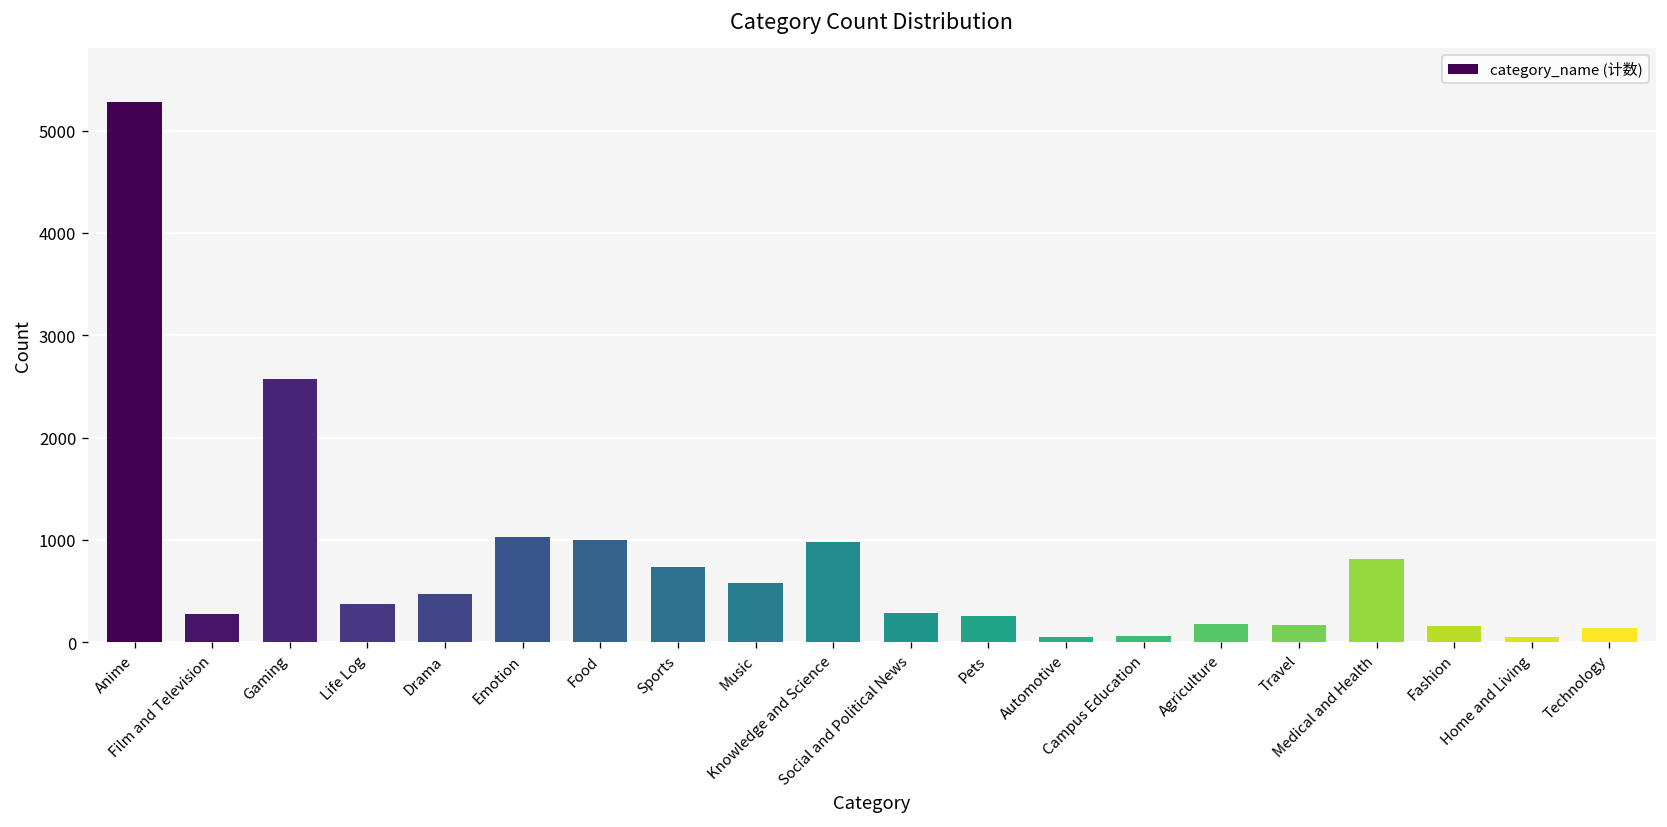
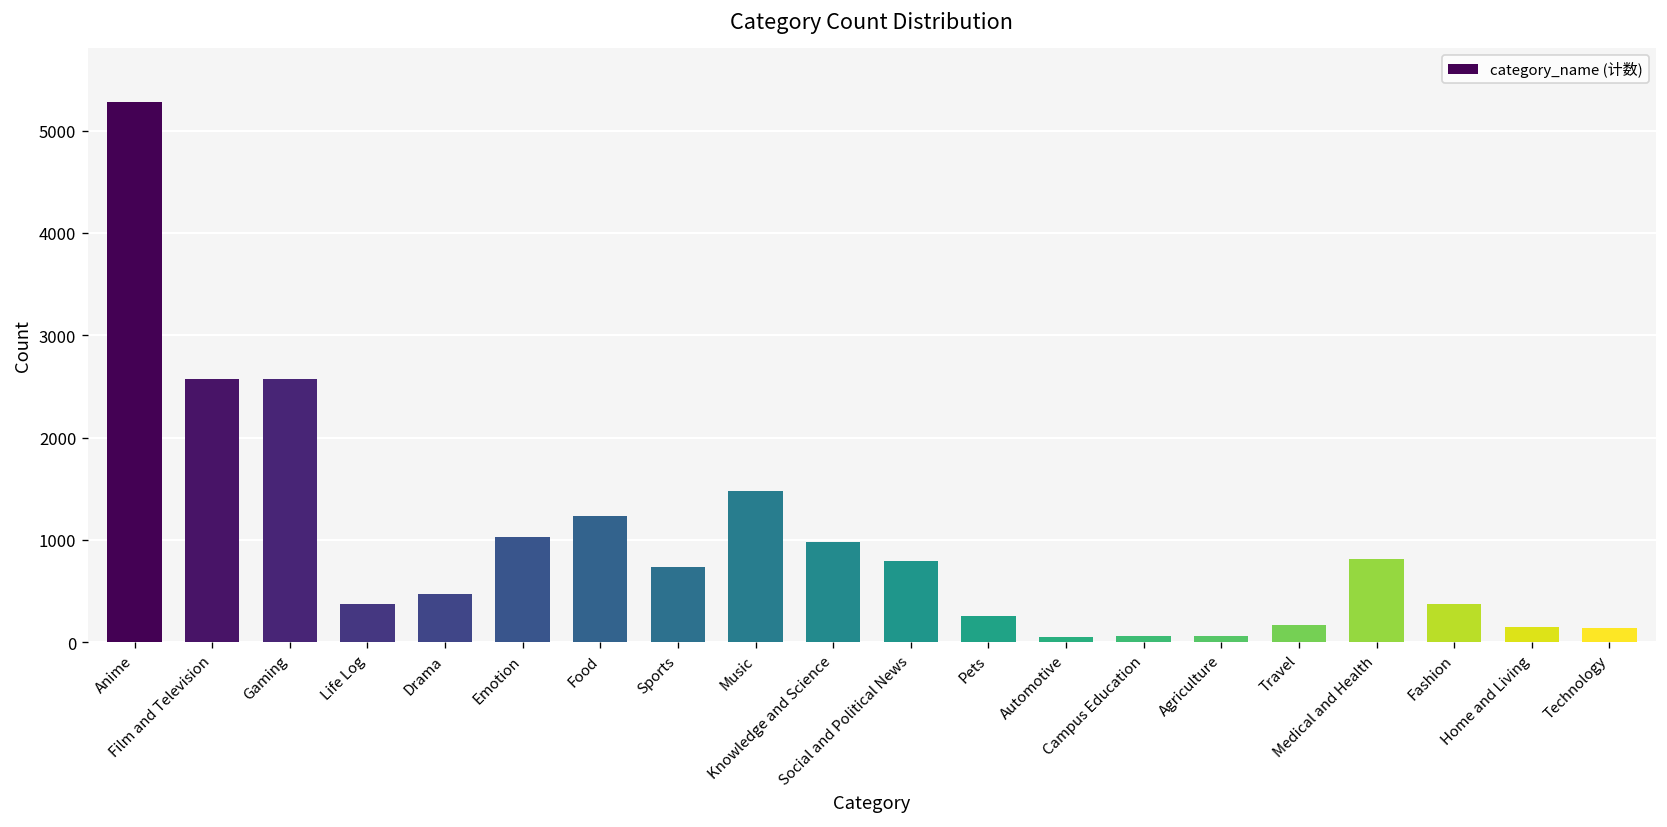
Film and Television: 300 -> 2600
Food: 1000 -> 1200
Music: 600 -> 1500
Social and Political News: 300 -> 800
Agriculture: 200 -> 100
Fashion: 200 -> 400
Home and Living: 0 -> 100
